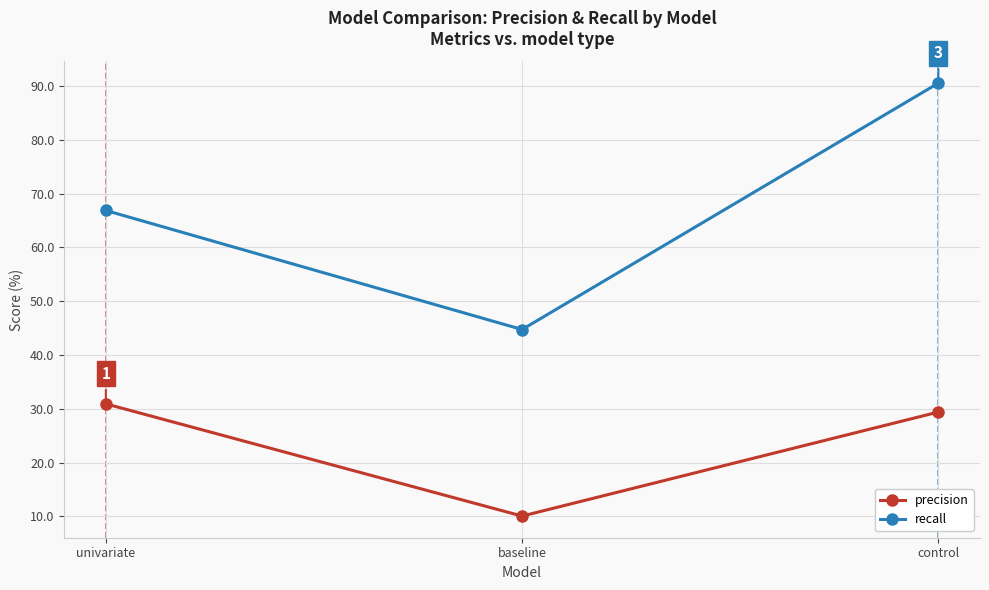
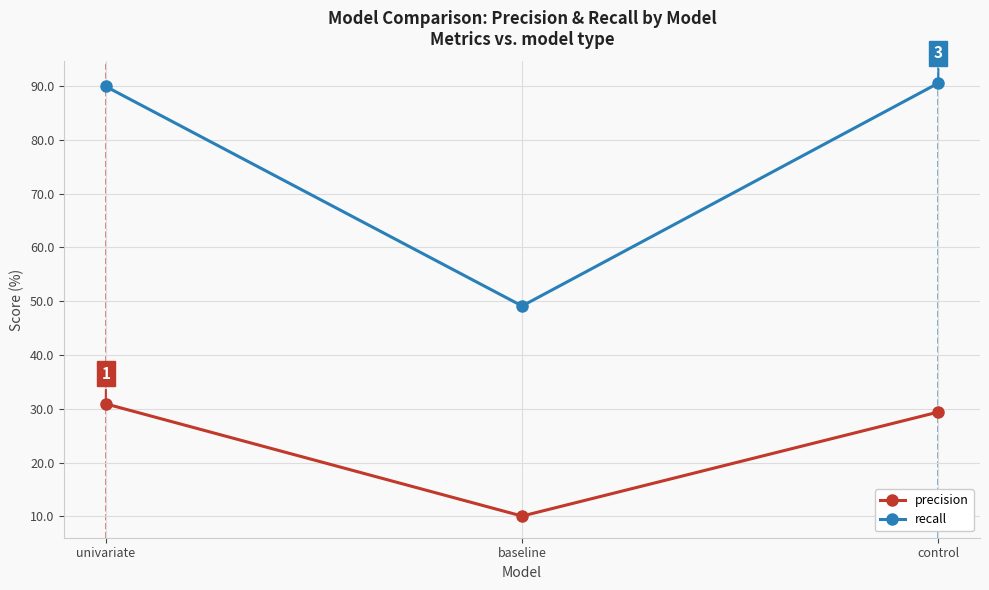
recall, univariate: 67 -> 90
recall, baseline: 45 -> 49
